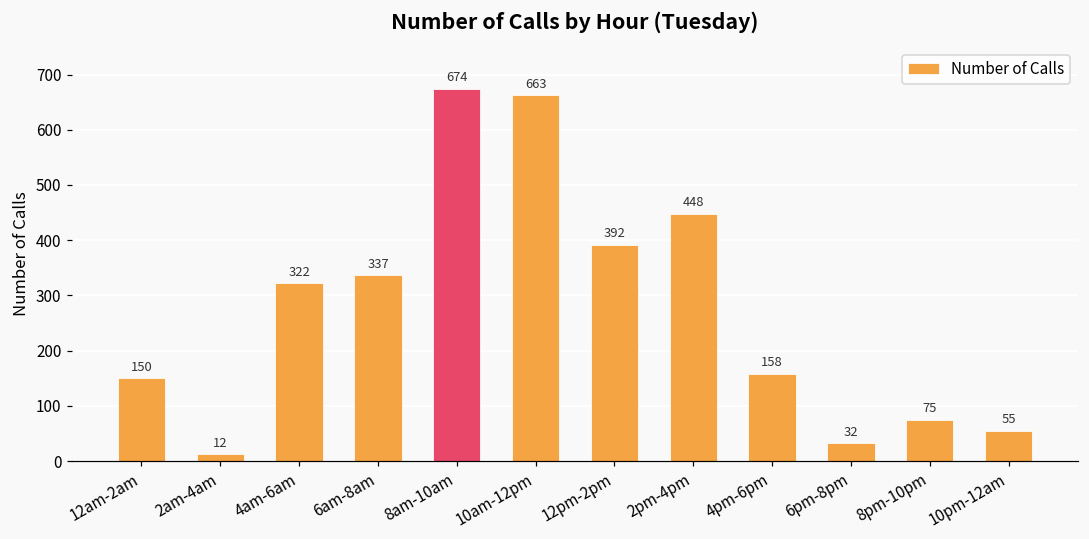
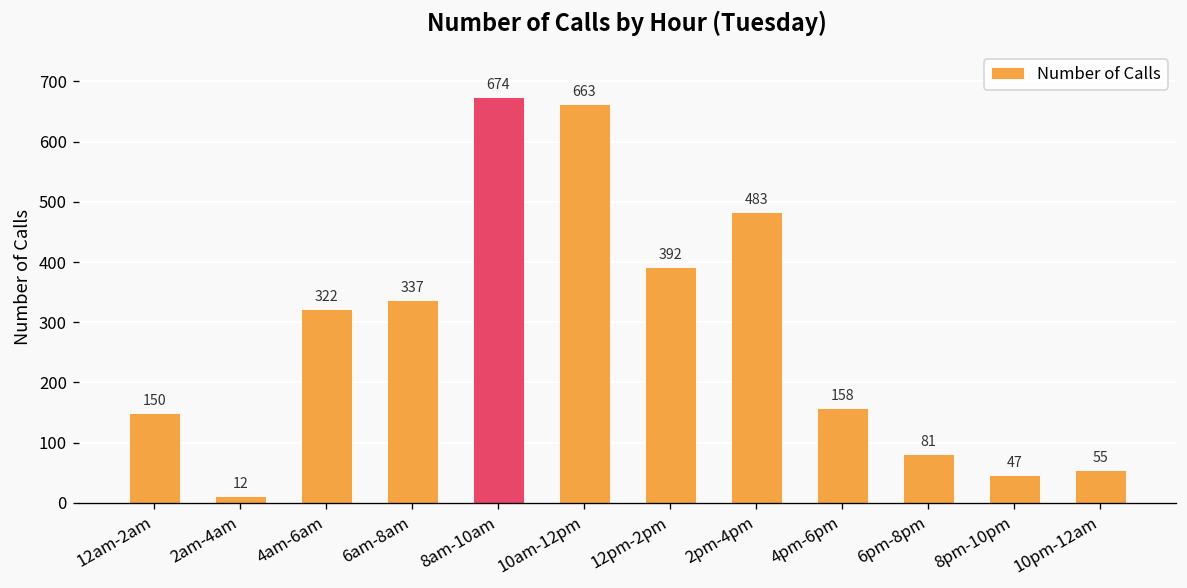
2pm-4pm: 448 -> 483
6pm-8pm: 32 -> 81
8pm-10pm: 75 -> 47
